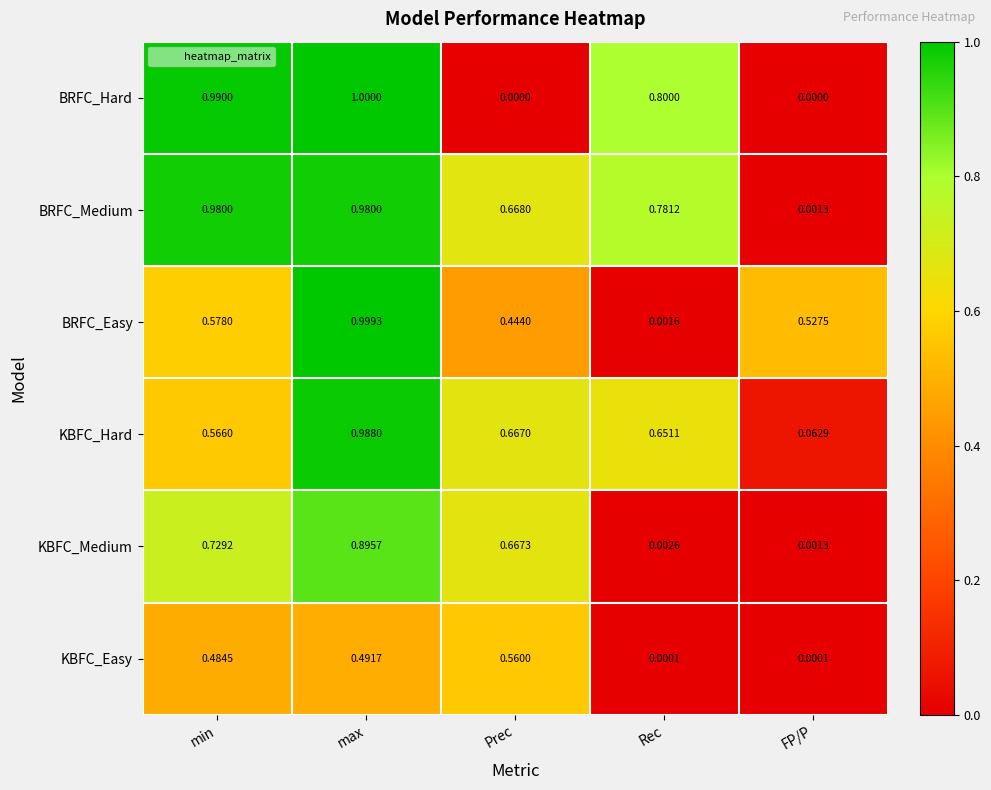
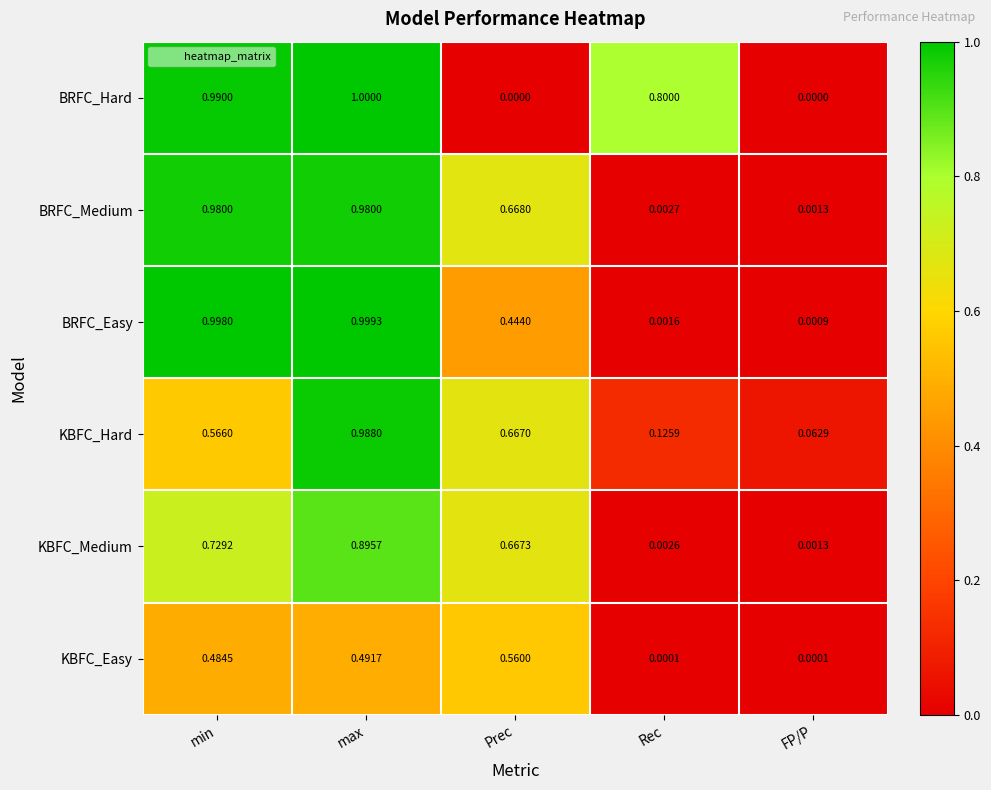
BRFC_Medium, Rec: 0.7812 -> 0.0027
BRFC_Easy, min: 0.5780 -> 0.9980
BRFC_Easy, FP/P: 0.5275 -> 0.0009
KBFC_Hard, Rec: 0.6511 -> 0.1259
